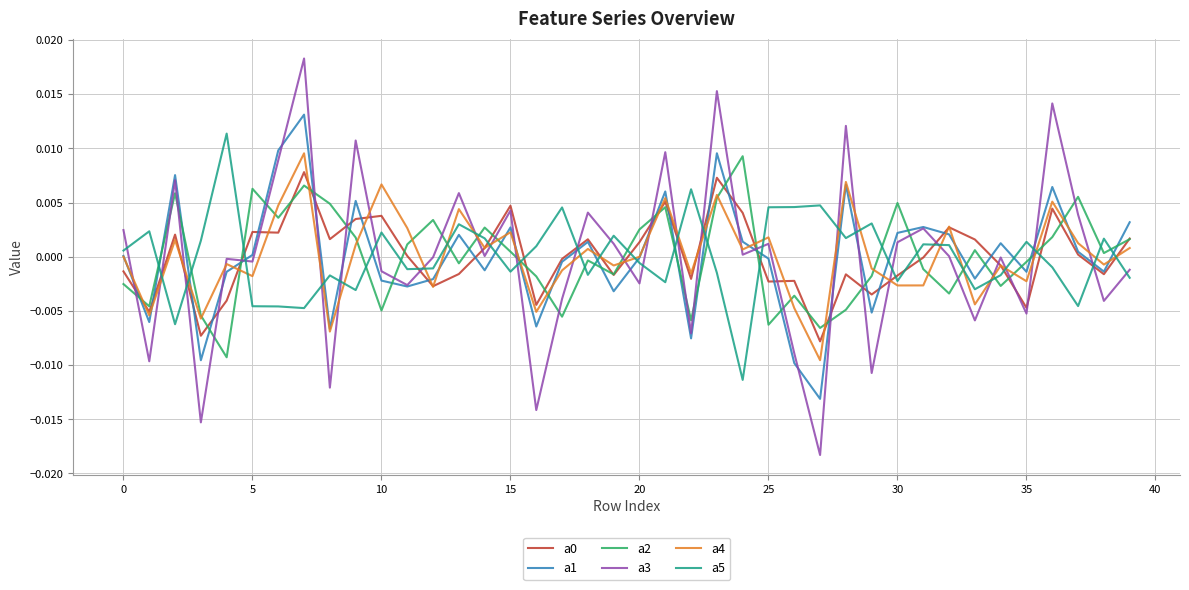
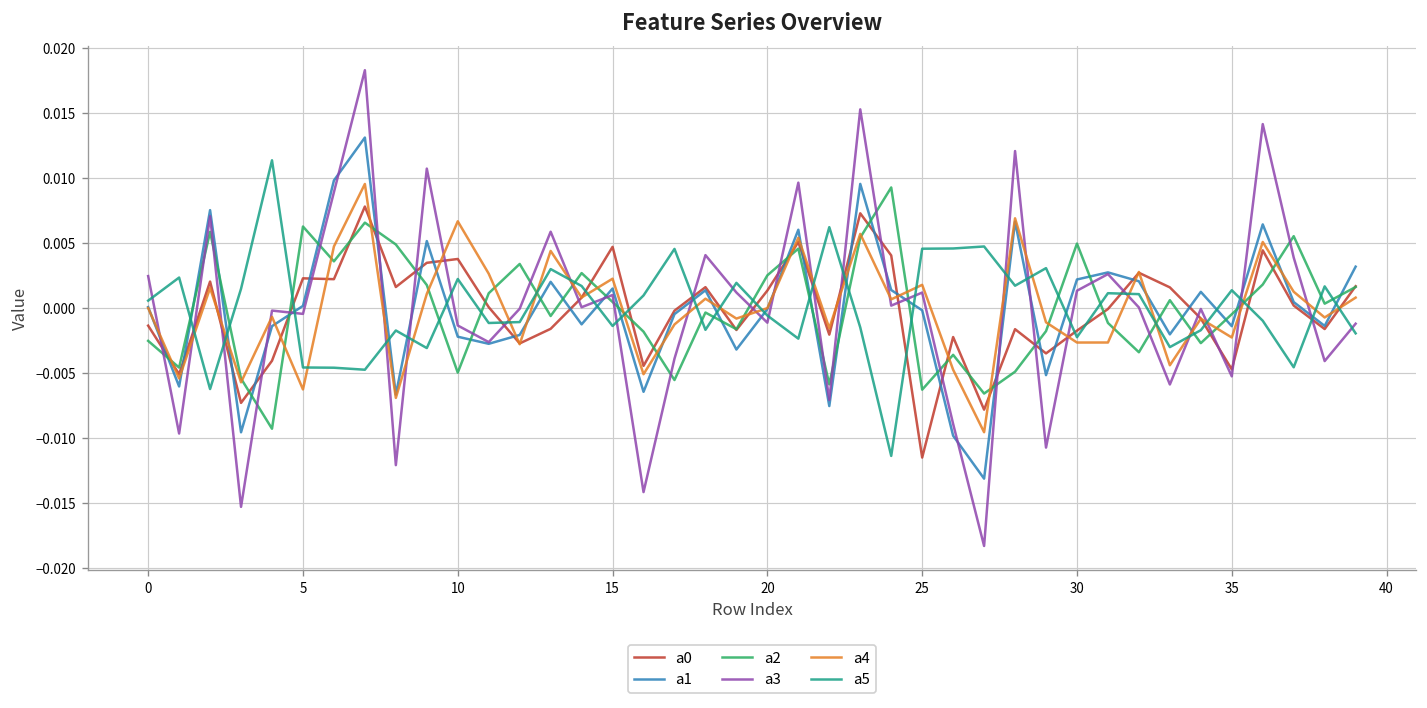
a4, 5: -0.0018 -> -0.0063
a1, 15: 0.0027 -> 0.0015
a3, 15: 0.0043 -> 0.0010
a3, 20: -0.0025 -> -0.0011
a0, 25: -0.0023 -> -0.0115
